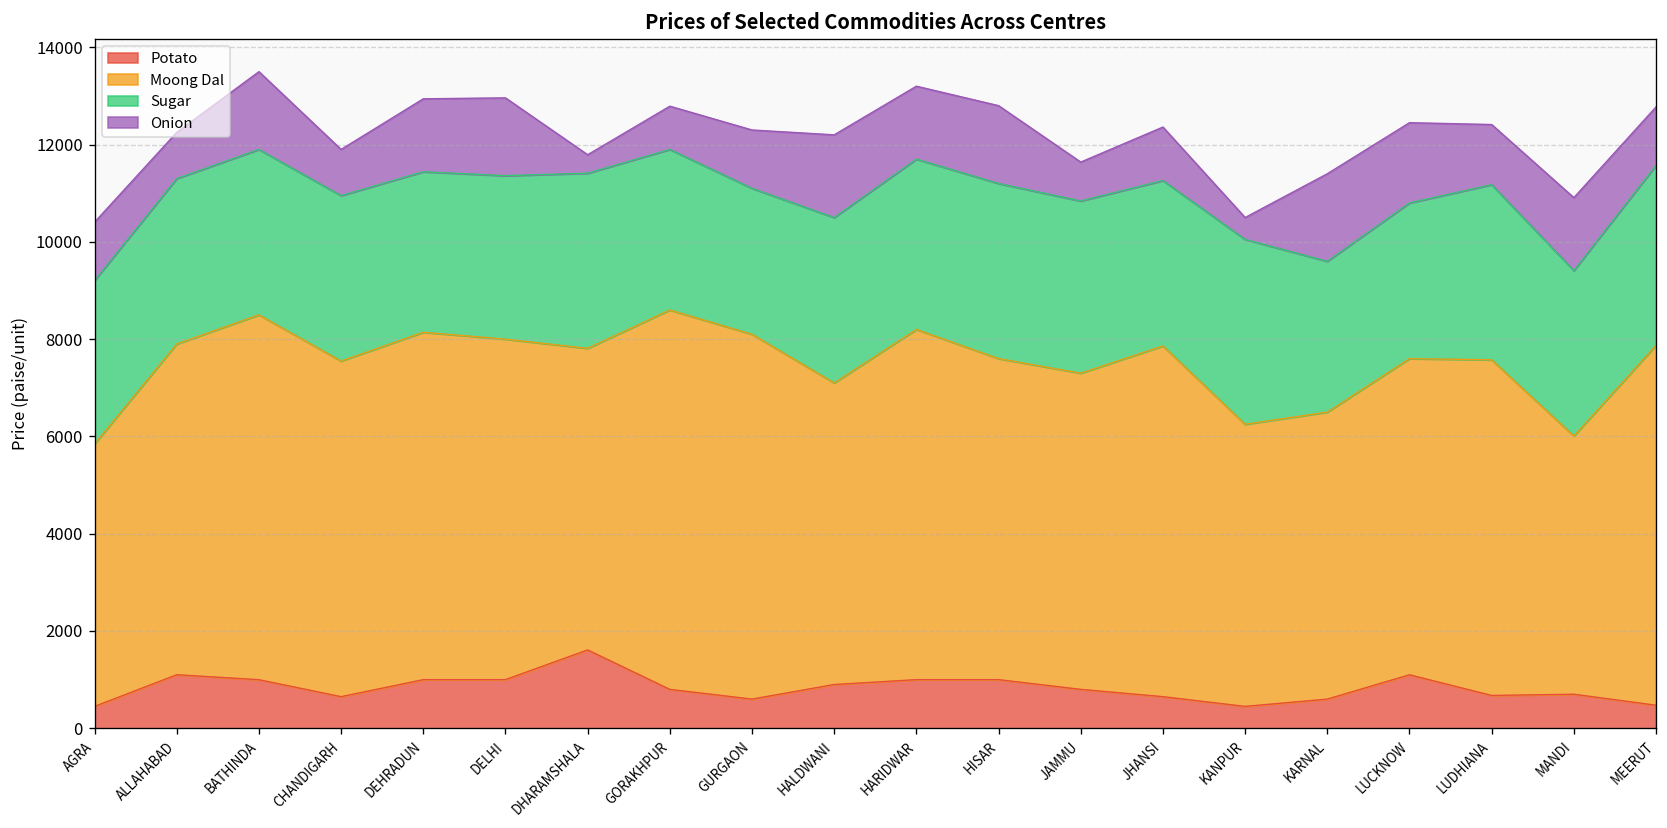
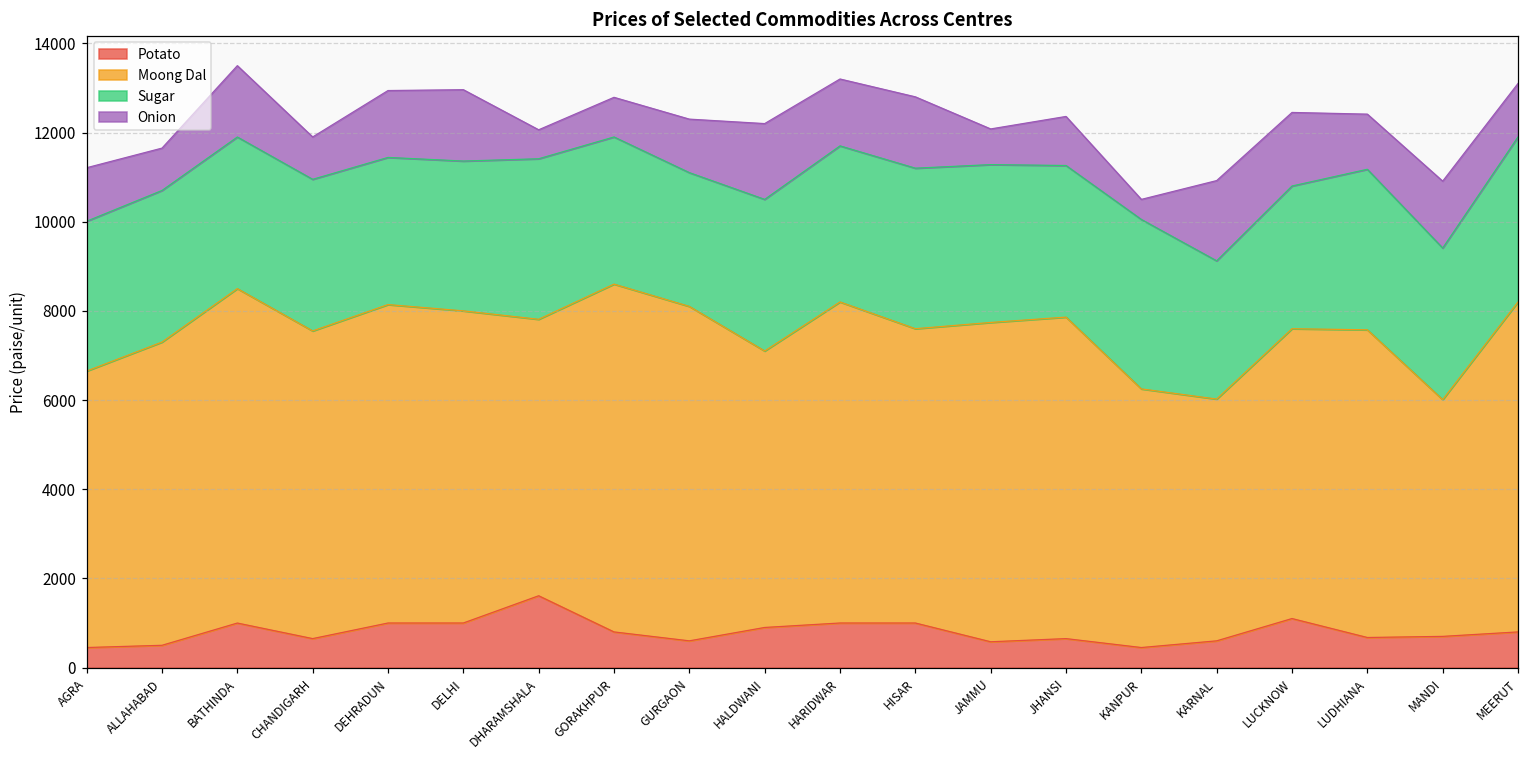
Moong Dal, AGRA: 5400 -> 6200
Potato, ALLAHABAD: 1100 -> 500
Onion, DHARAMSHALA: 400 -> 700
Potato, JAMMU: 800 -> 600
Moong Dal, JAMMU: 6500 -> 7200
Moong Dal, KARNAL: 5900 -> 5400
Potato, MEERUT: 500 -> 800
